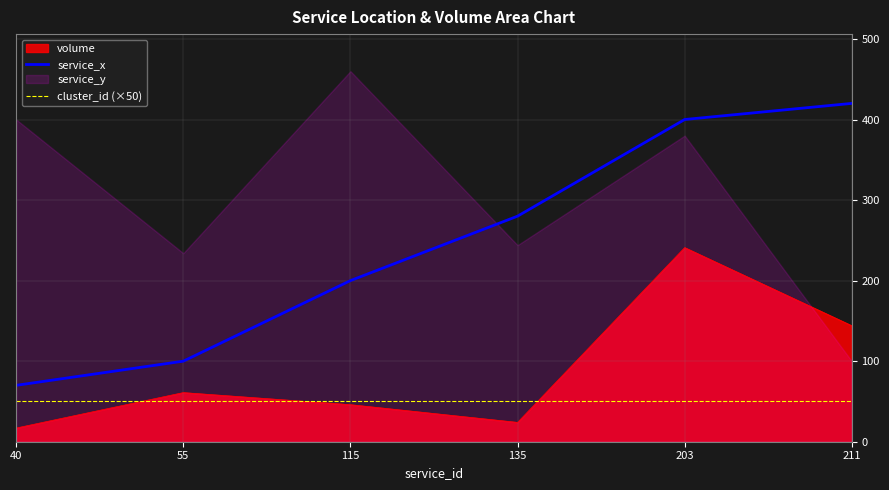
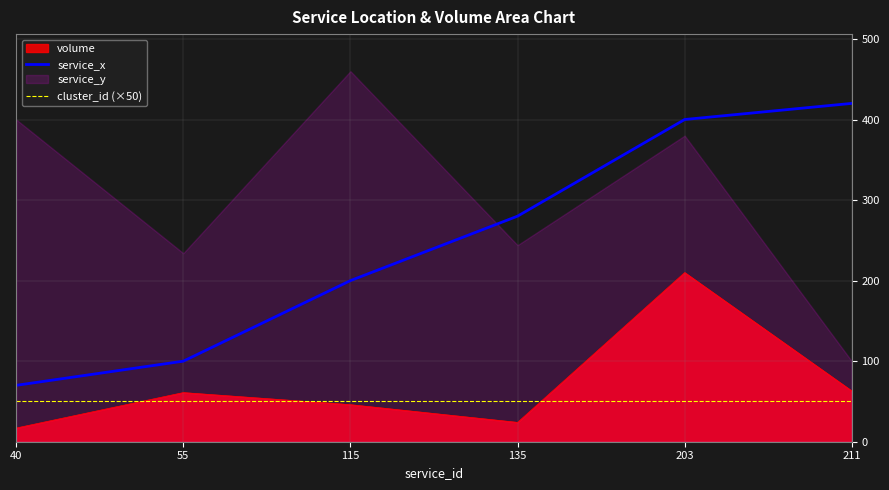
volume, 203: 240 -> 210
volume, 211: 140 -> 60
